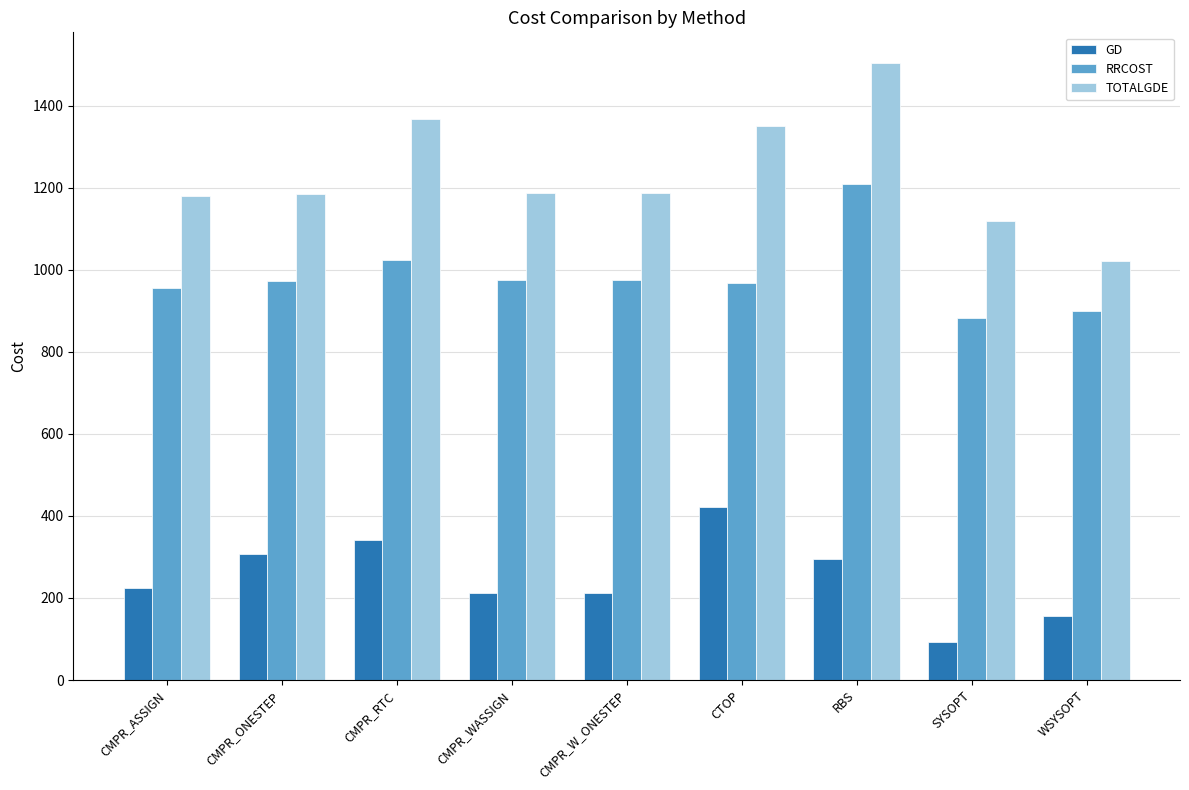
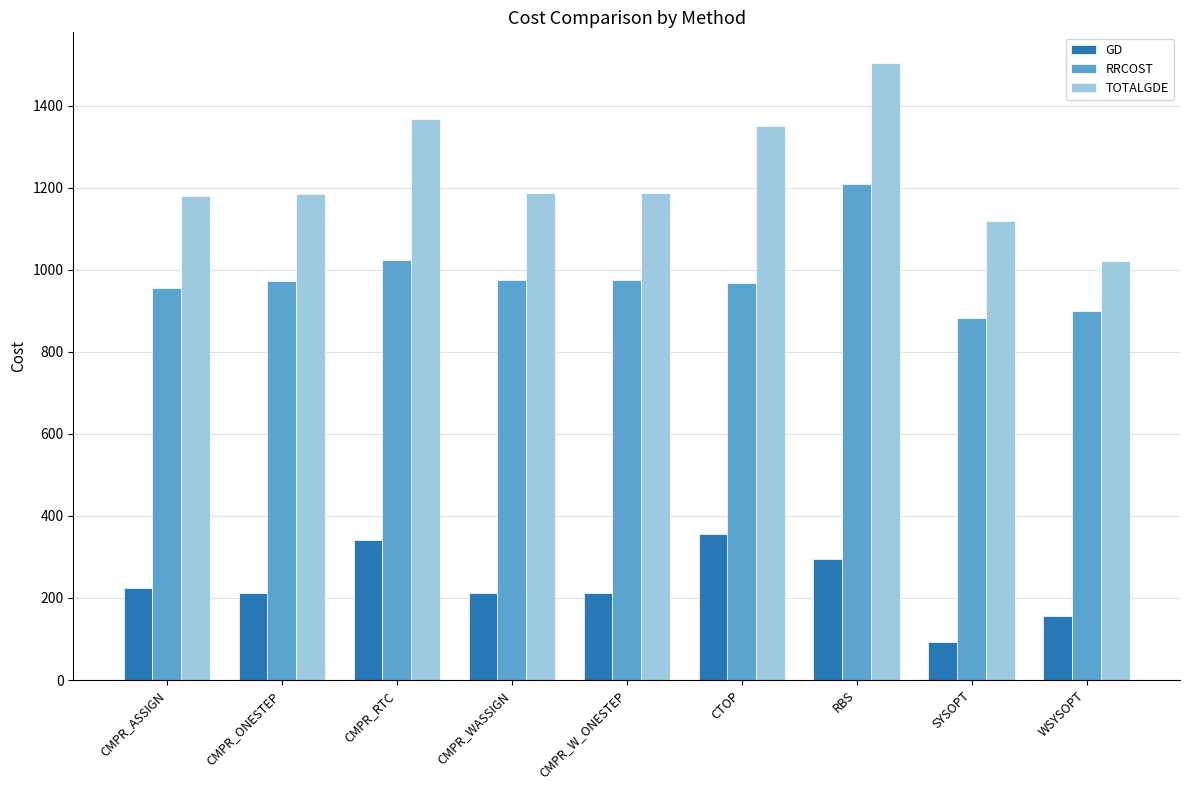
GD, CMPR_ONESTEP: 310 -> 210
GD, CTOP: 420 -> 360
